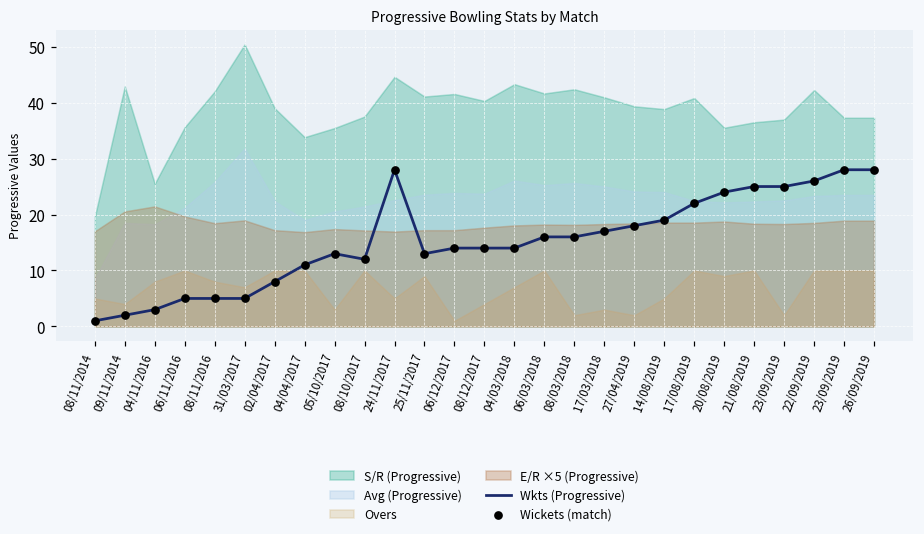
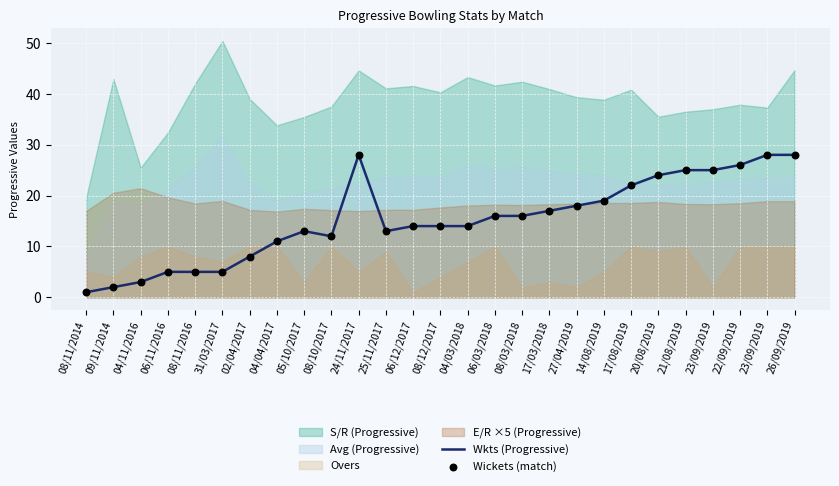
S/R (Progressive), 06/11/2016: 36 -> 32
S/R (Progressive), 22/09/2019: 42 -> 38
S/R (Progressive), 26/09/2019: 37 -> 45
